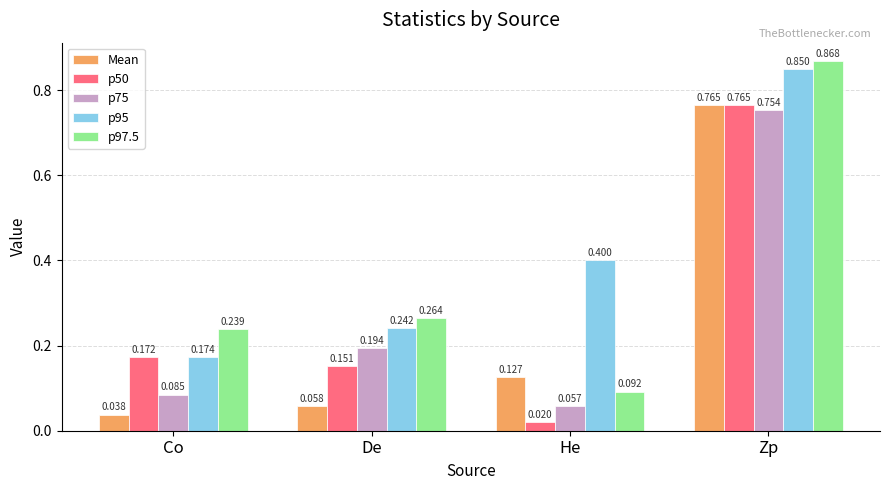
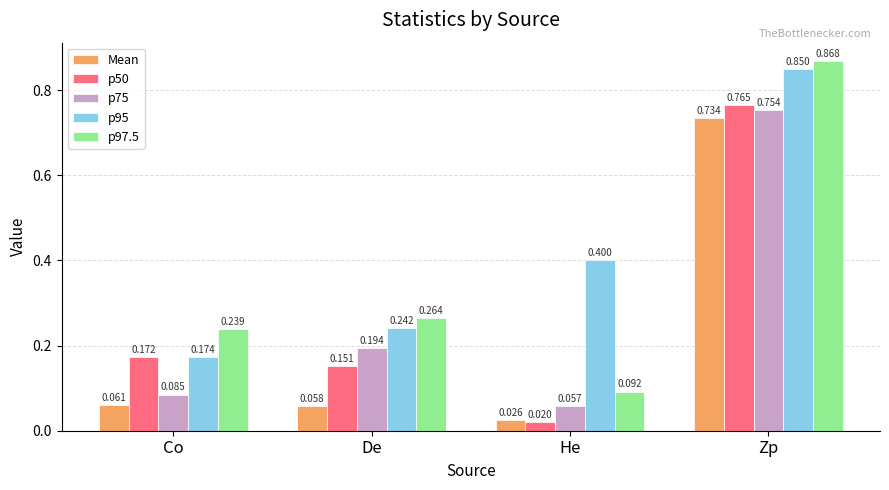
Mean, Co: 0.038 -> 0.061
Mean, He: 0.127 -> 0.026
Mean, Zp: 0.765 -> 0.734
